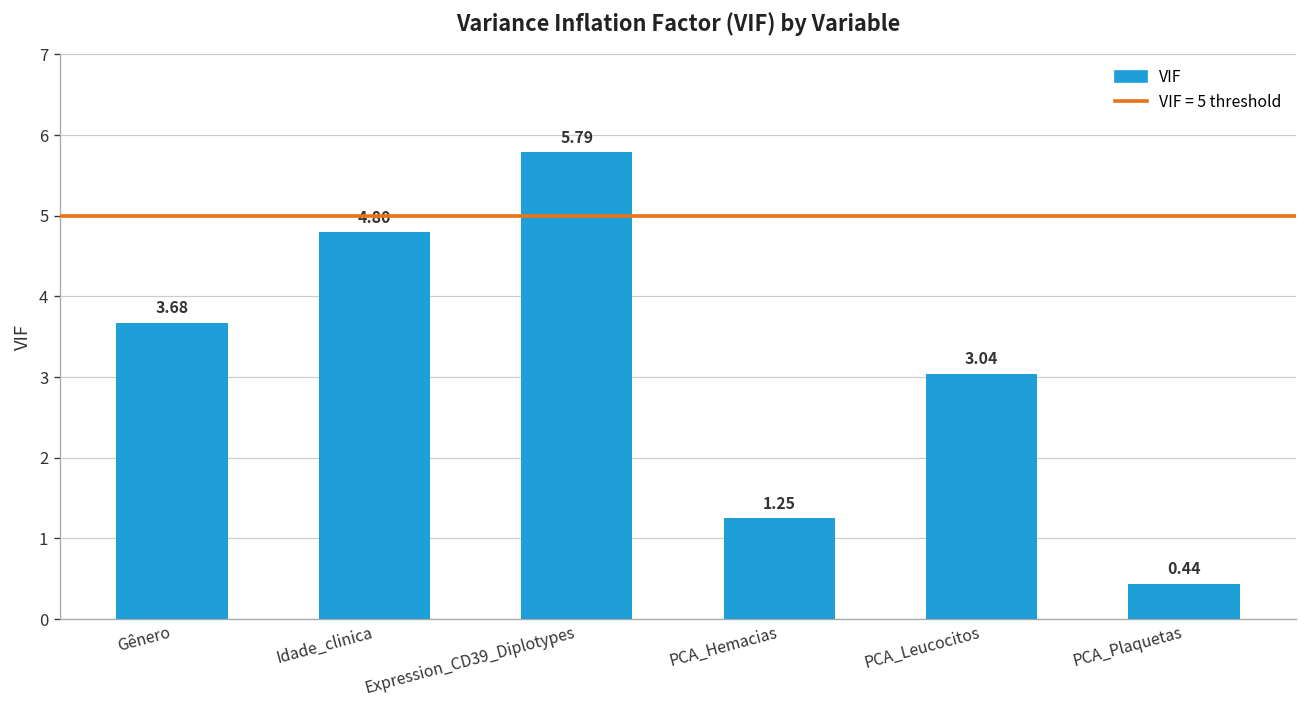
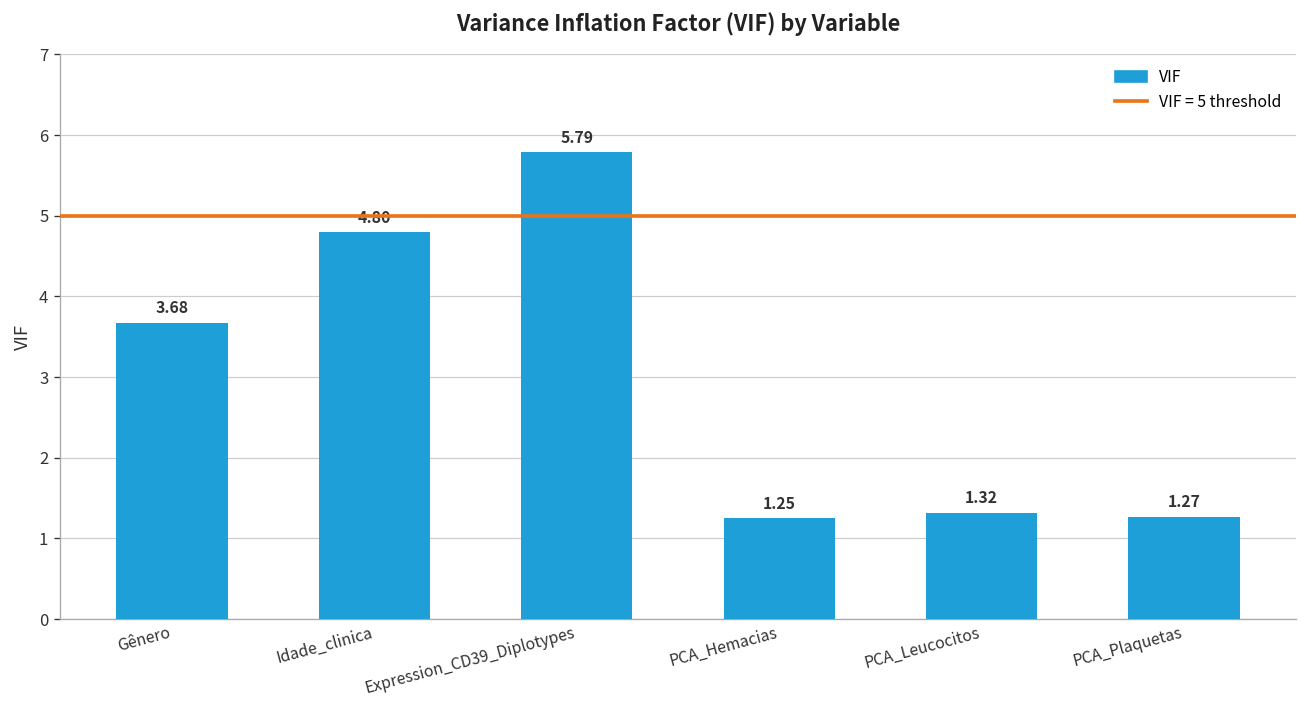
PCA_Leucocitos: 3.04 -> 1.32
PCA_Plaquetas: 0.44 -> 1.27
